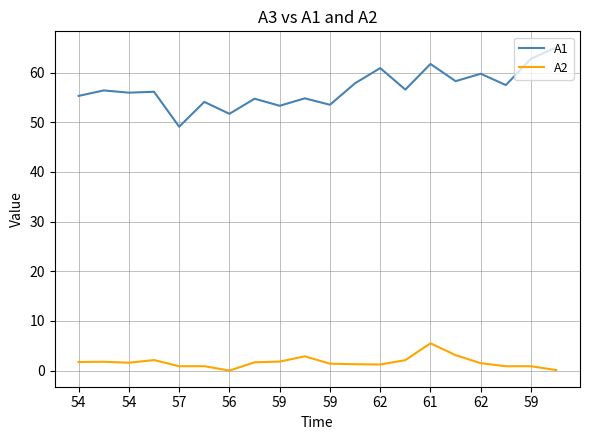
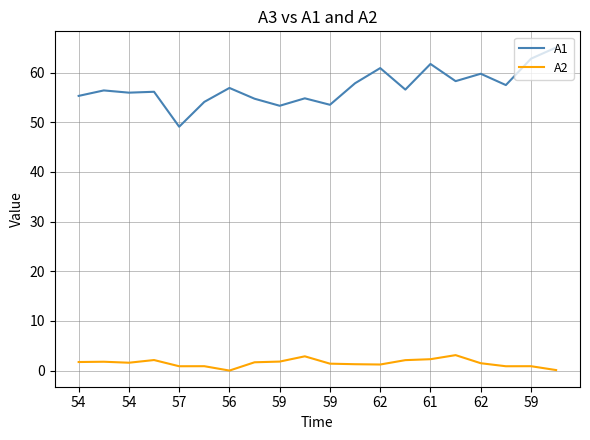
A1, 56: 52 -> 57
A2, 61: 5 -> 2
